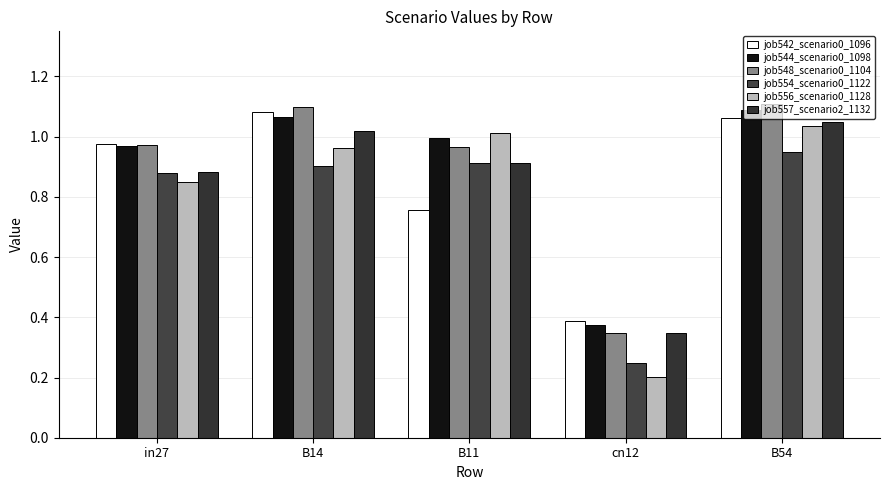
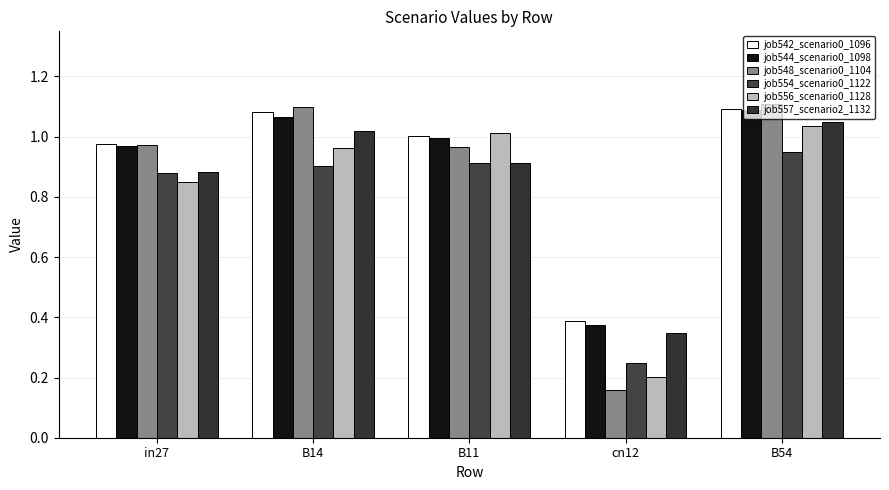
job542_scenario0_1096, B11: 0.76 -> 1.00
job548_scenario0_1104, cn12: 0.35 -> 0.16
job542_scenario0_1096, B54: 1.06 -> 1.09
